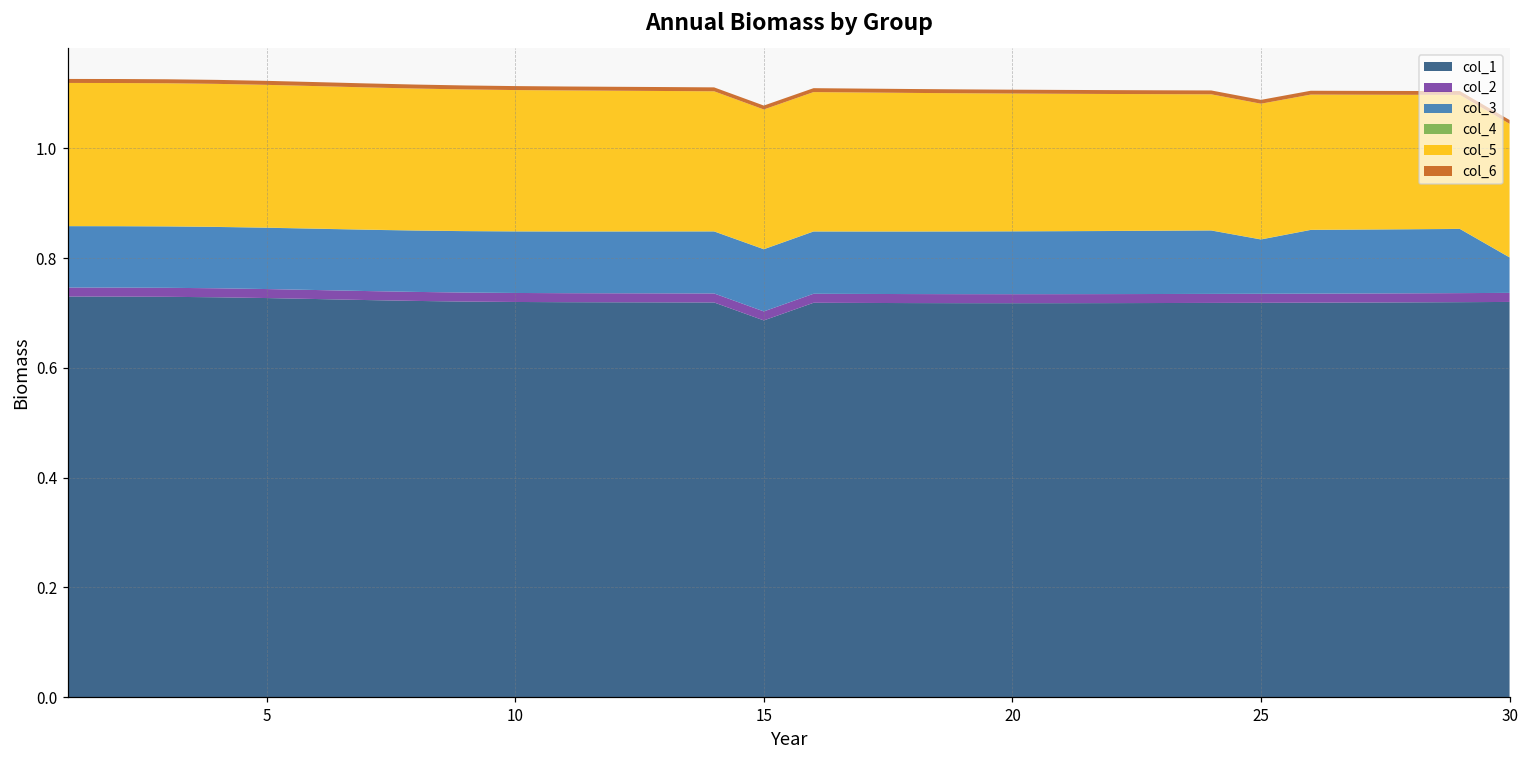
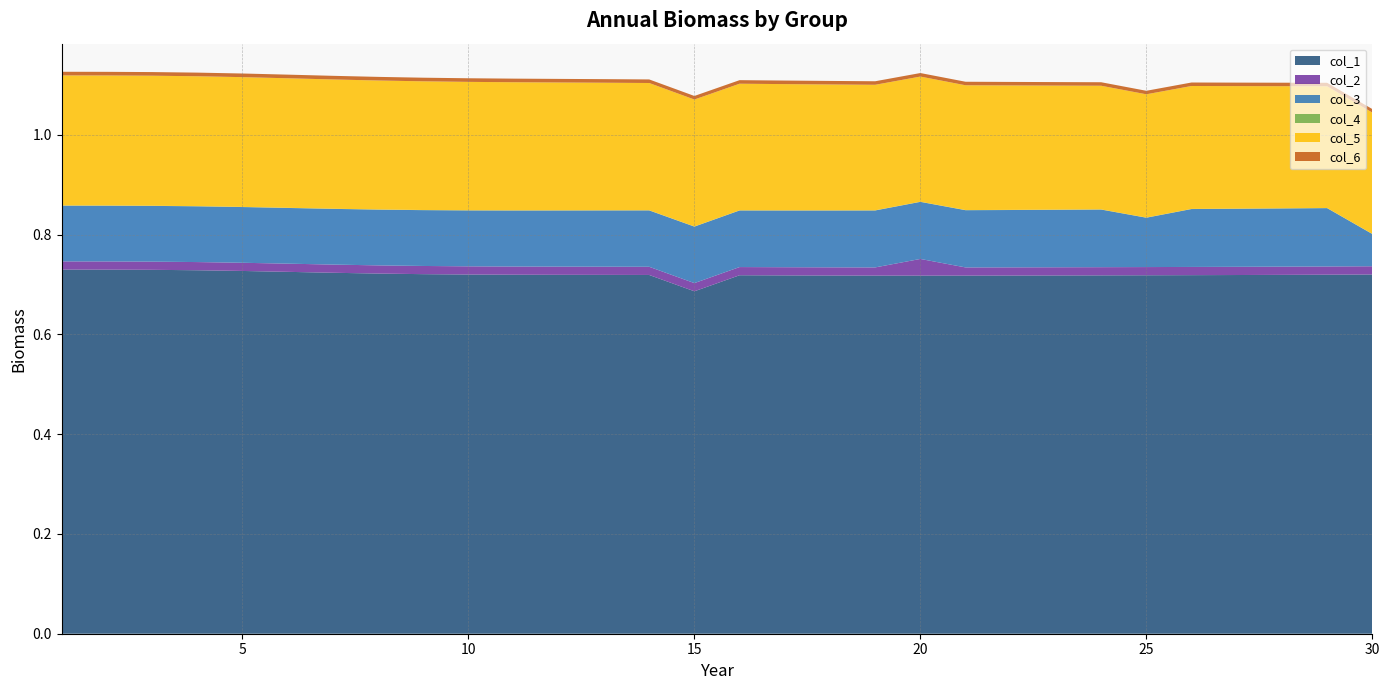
col_2, 20: 0.02 -> 0.03
